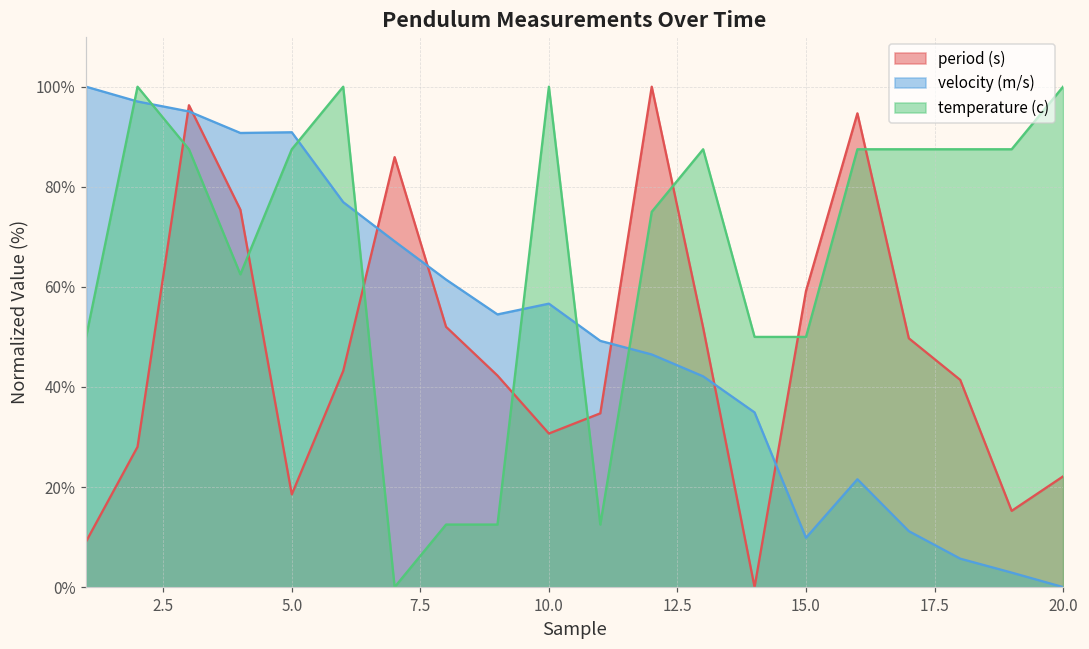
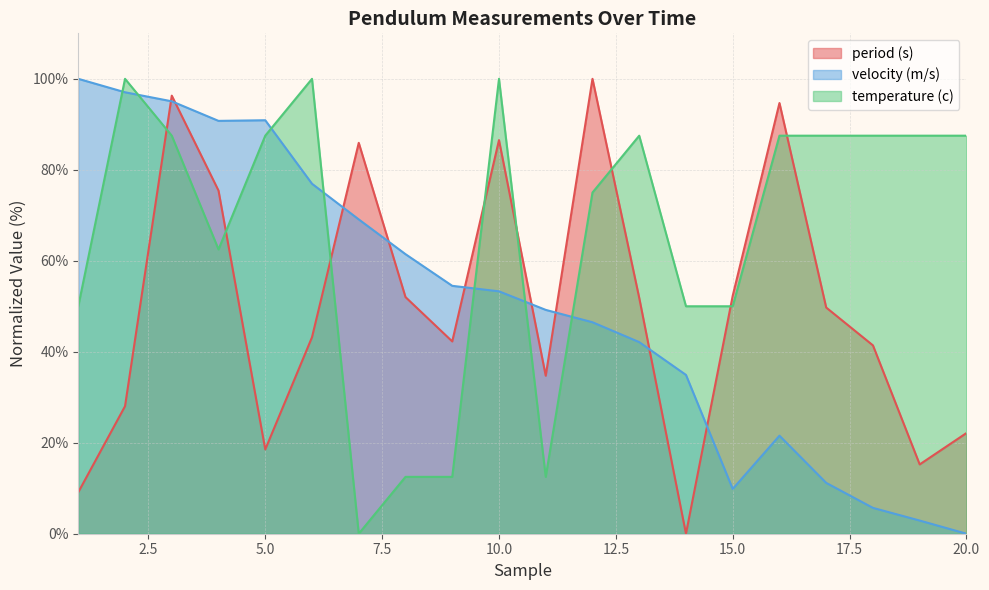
period (s), 10.0: 31% -> 87%
velocity (m/s), 10.0: 57% -> 53%
period (s), 15.0: 59% -> 52%
temperature (c), 20.0: 100% -> 87%
